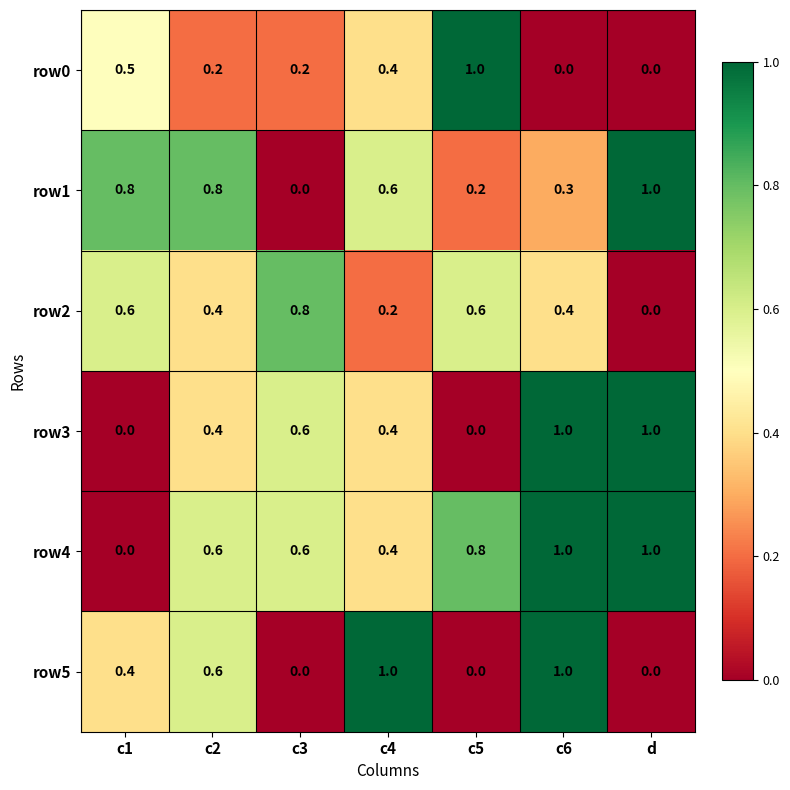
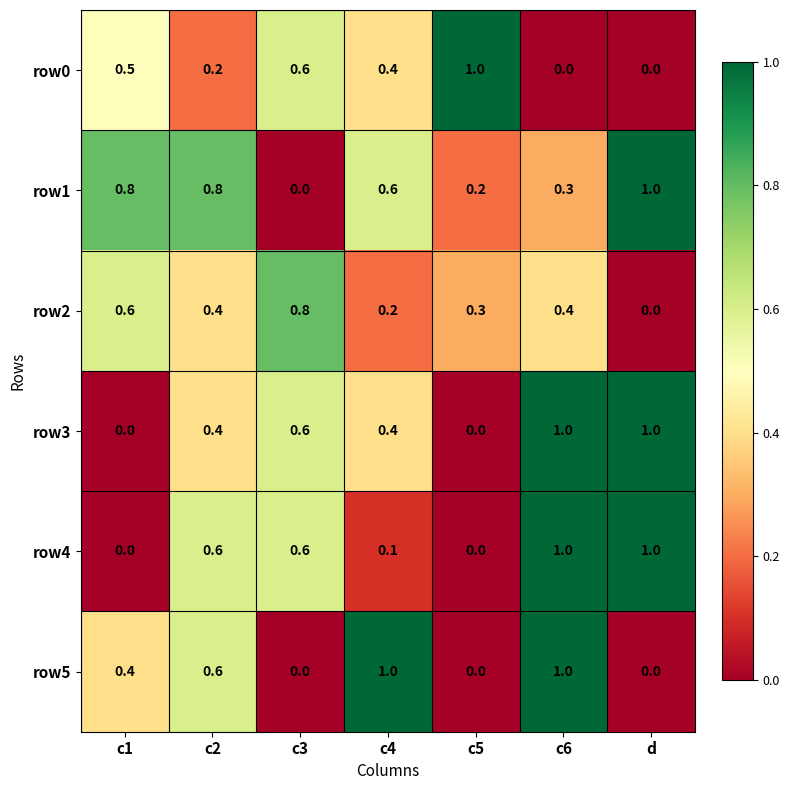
row0, c3: 0.2 -> 0.6
row2, c5: 0.6 -> 0.3
row4, c4: 0.4 -> 0.1
row4, c5: 0.8 -> 0.0
